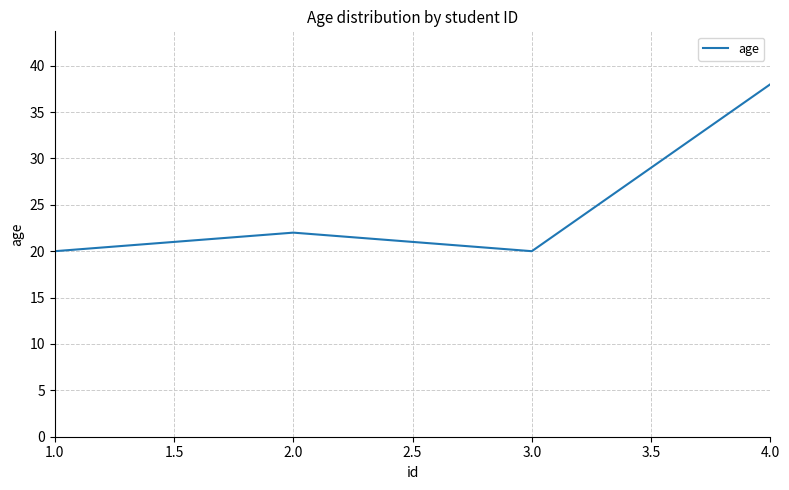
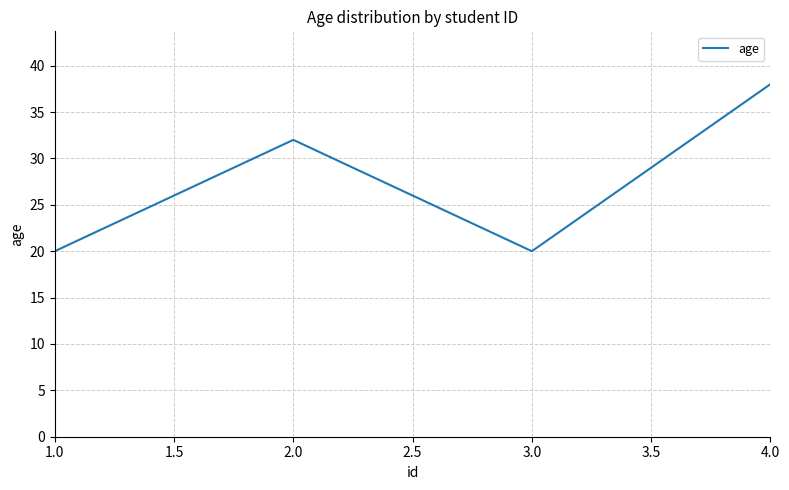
2.0: 22 -> 32
